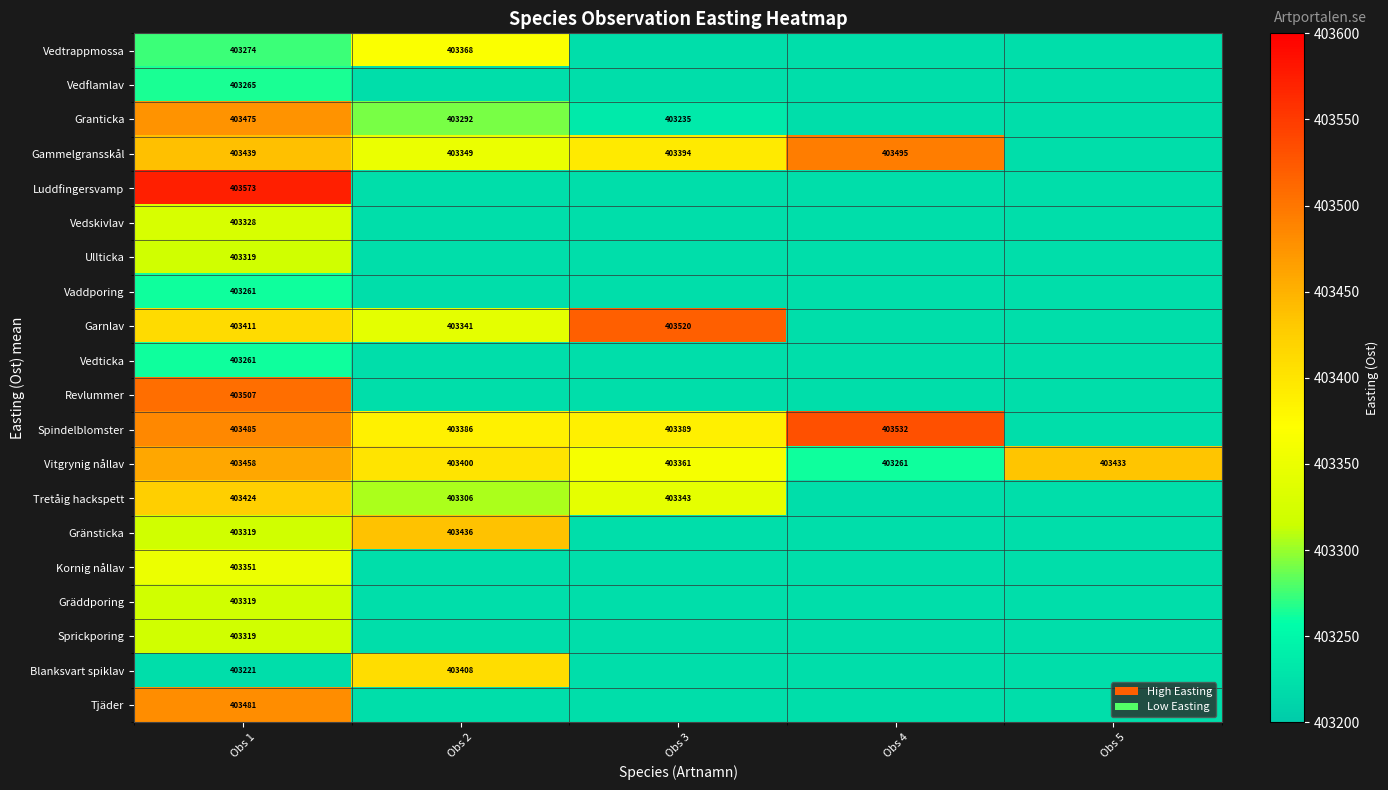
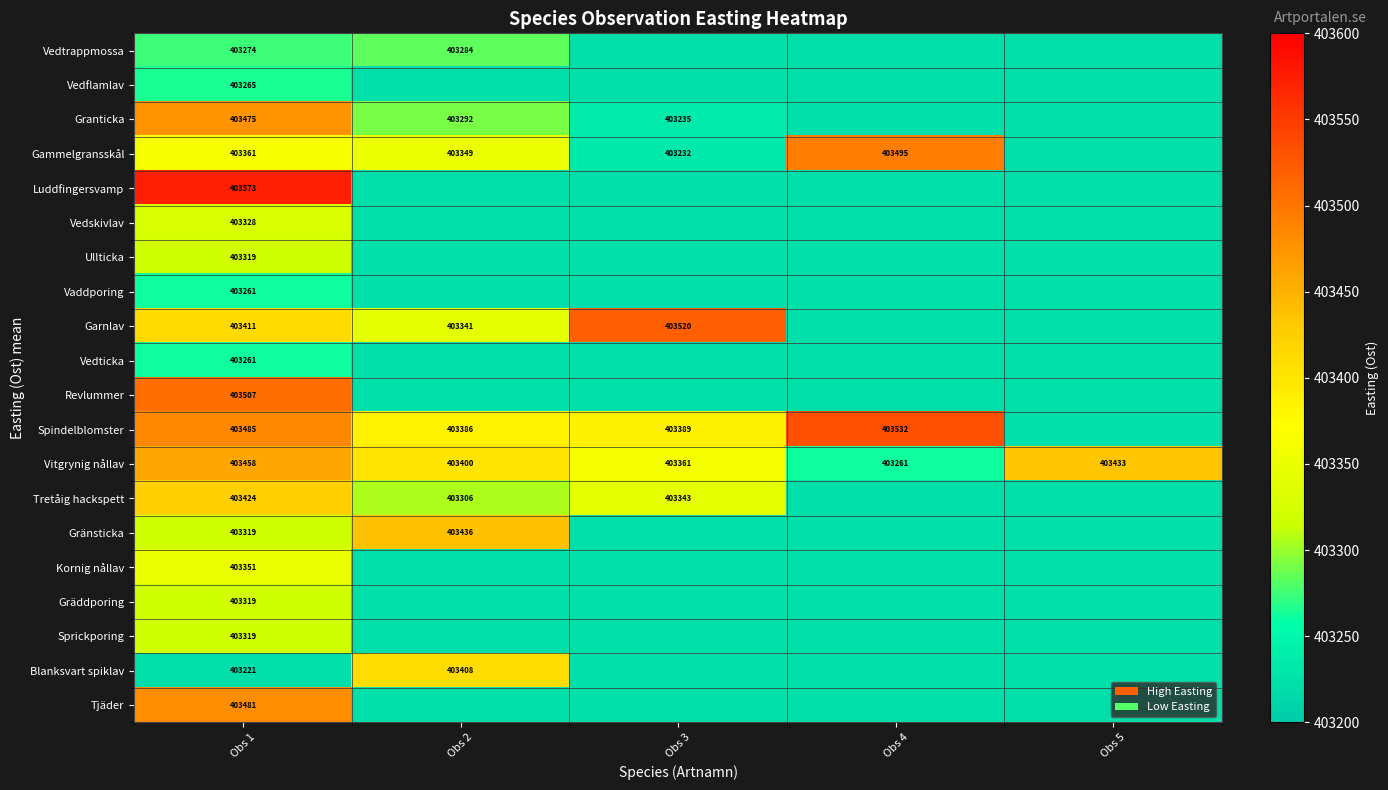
Vedtrappmossa, Obs 2: 403368 -> 403284
Gammelgransskål, Obs 1: 403439 -> 403361
Gammelgransskål, Obs 3: 403394 -> 403232
